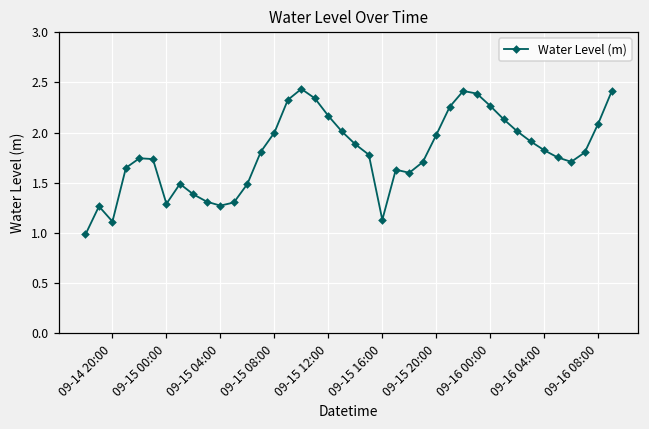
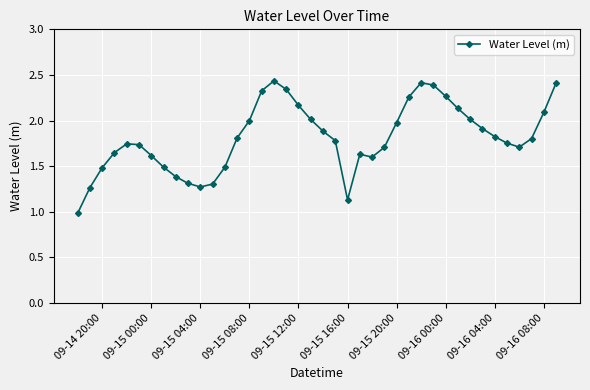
09-14 20:00: 1.1 -> 1.5
09-15 00:00: 1.3 -> 1.6
